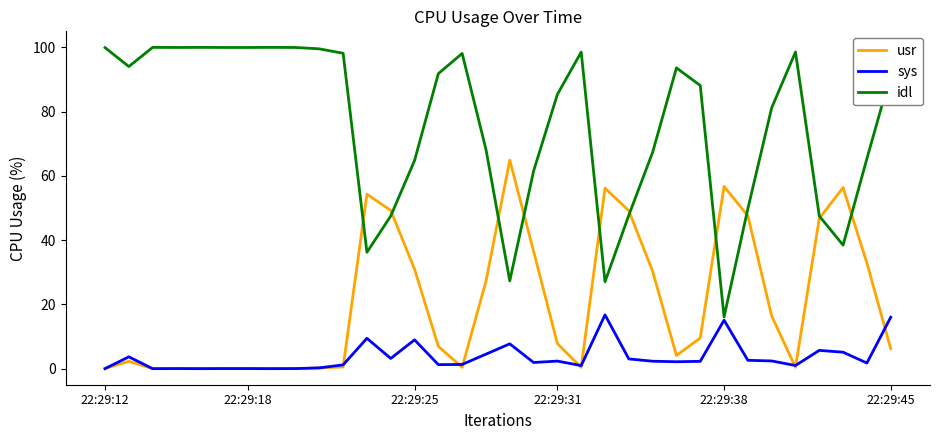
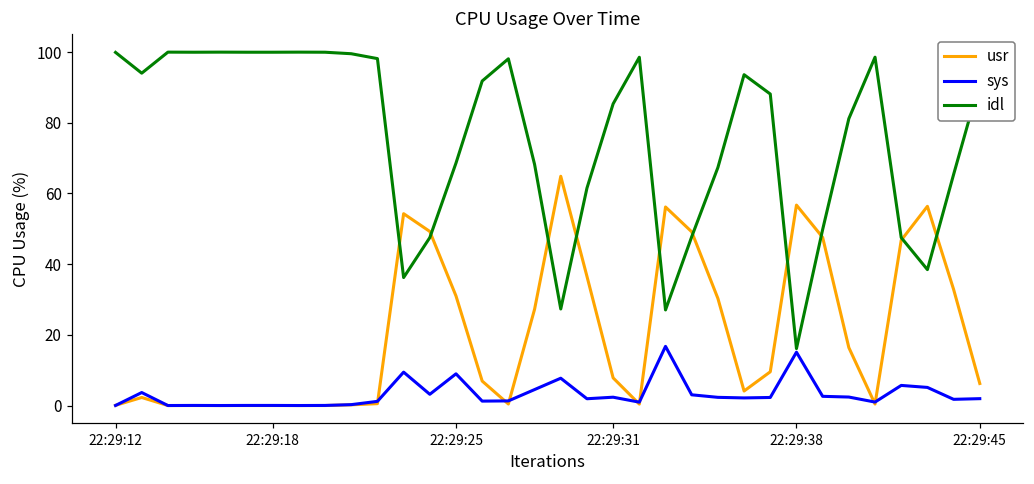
idl, 22:29:25: 65 -> 69
sys, 22:29:45: 16 -> 2
